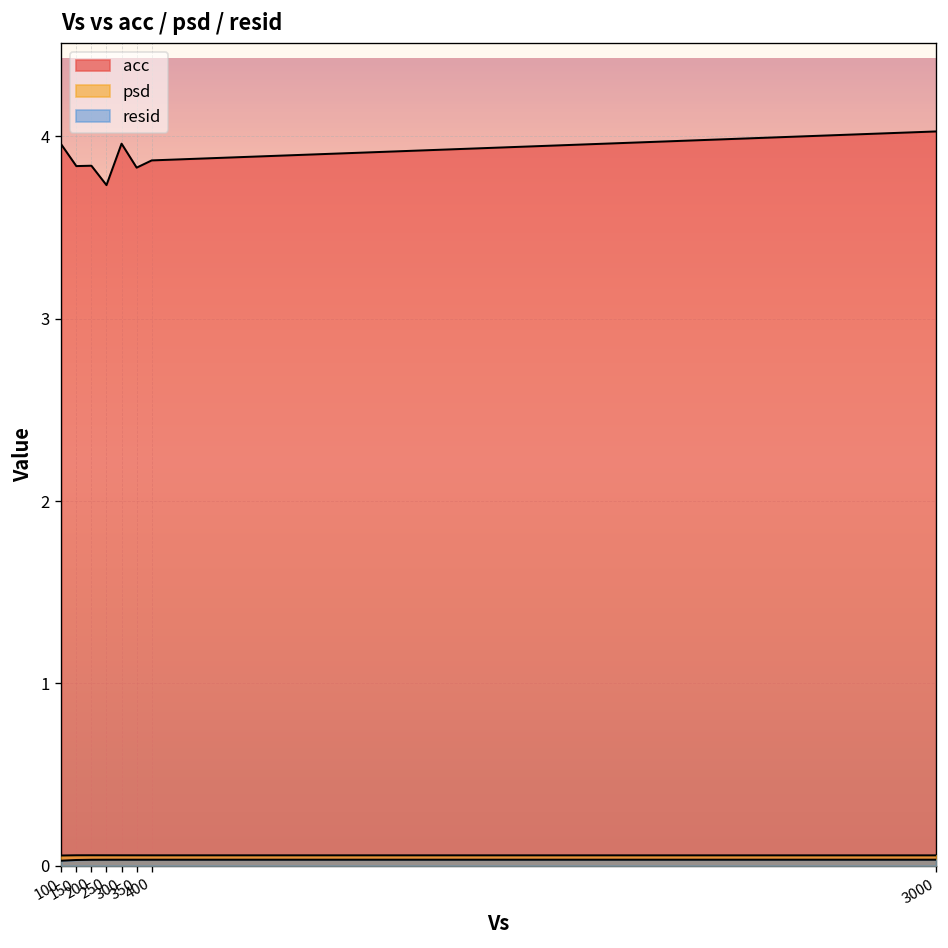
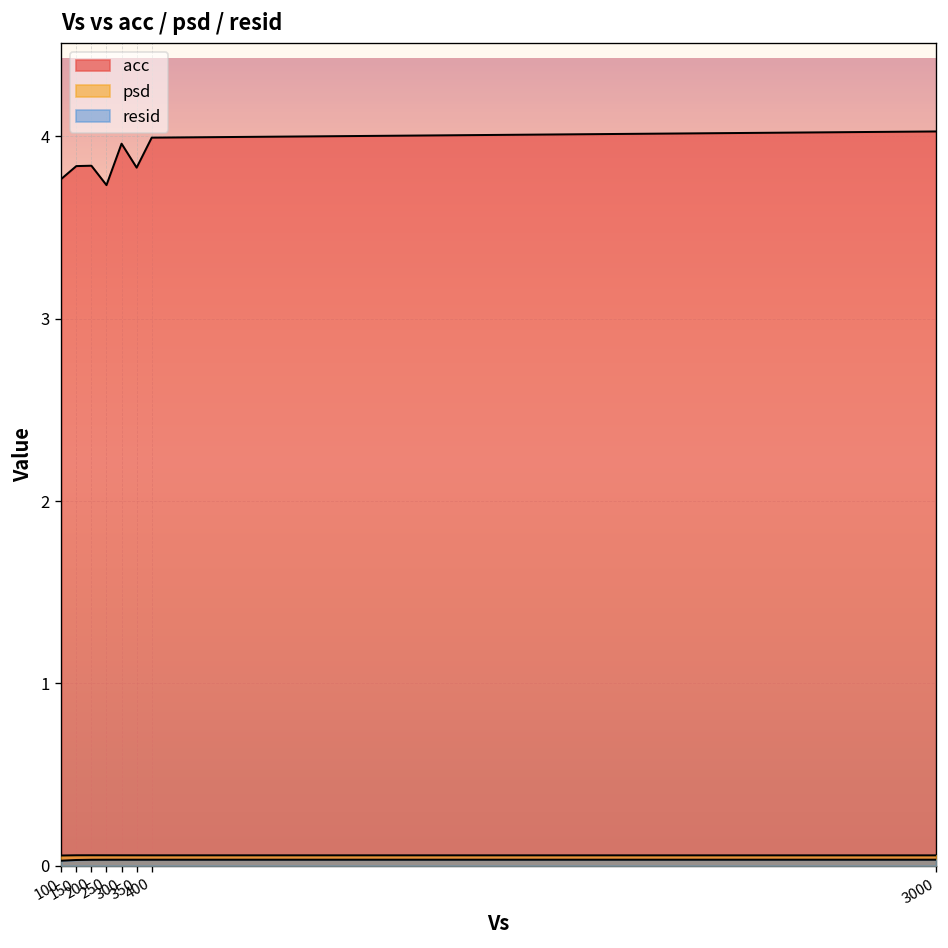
acc, 100: 3.96 -> 3.77
acc, 400: 3.87 -> 3.99
